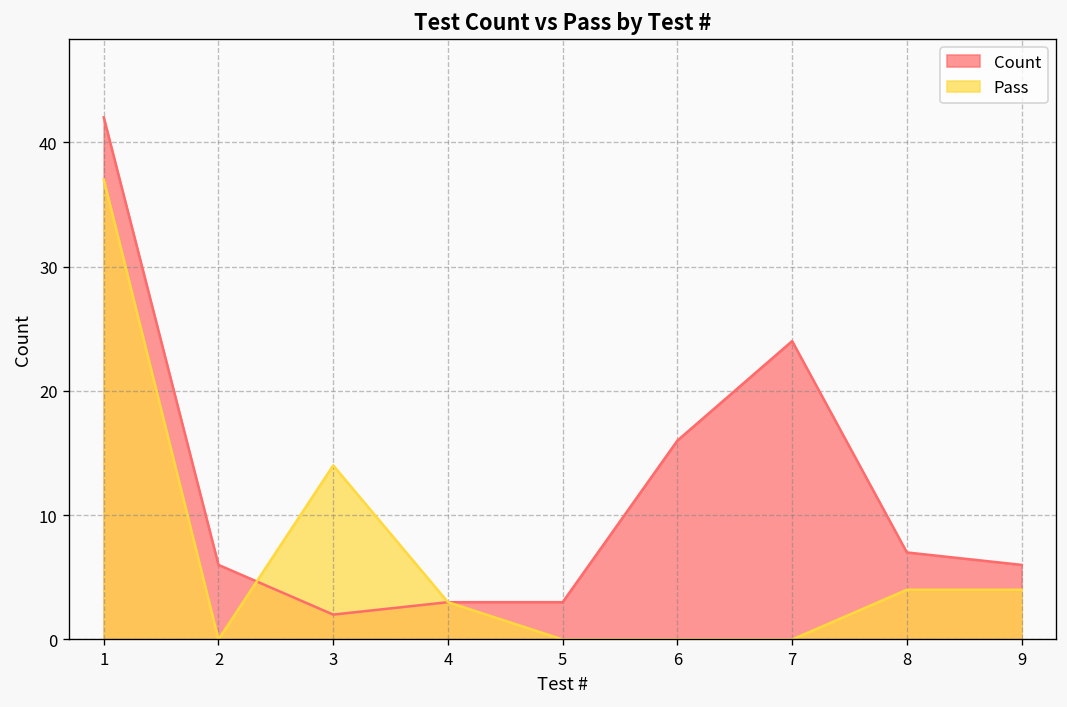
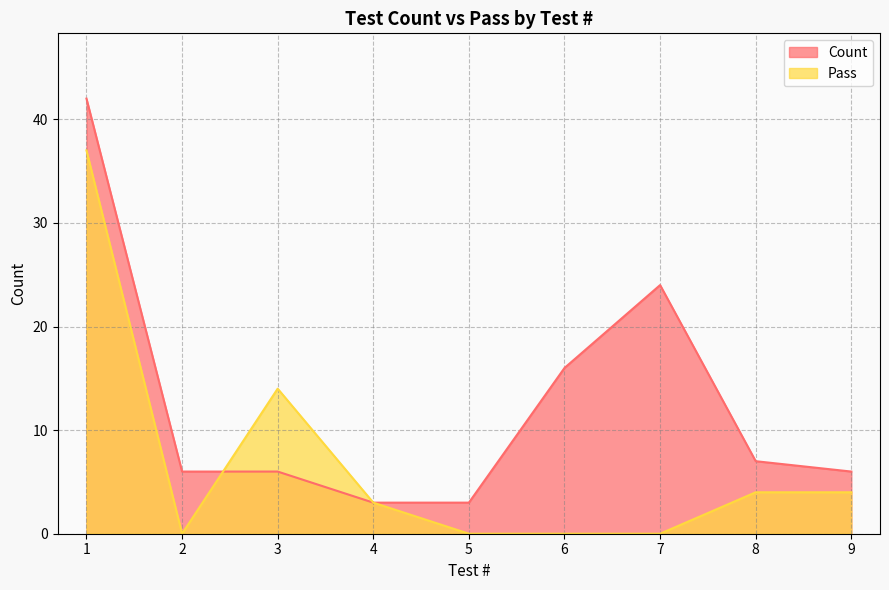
Count, 3: 2 -> 6
